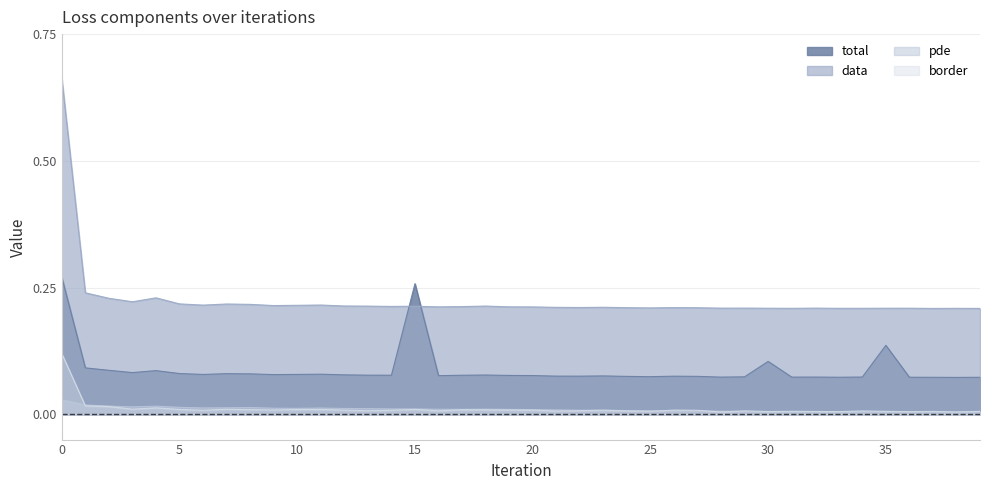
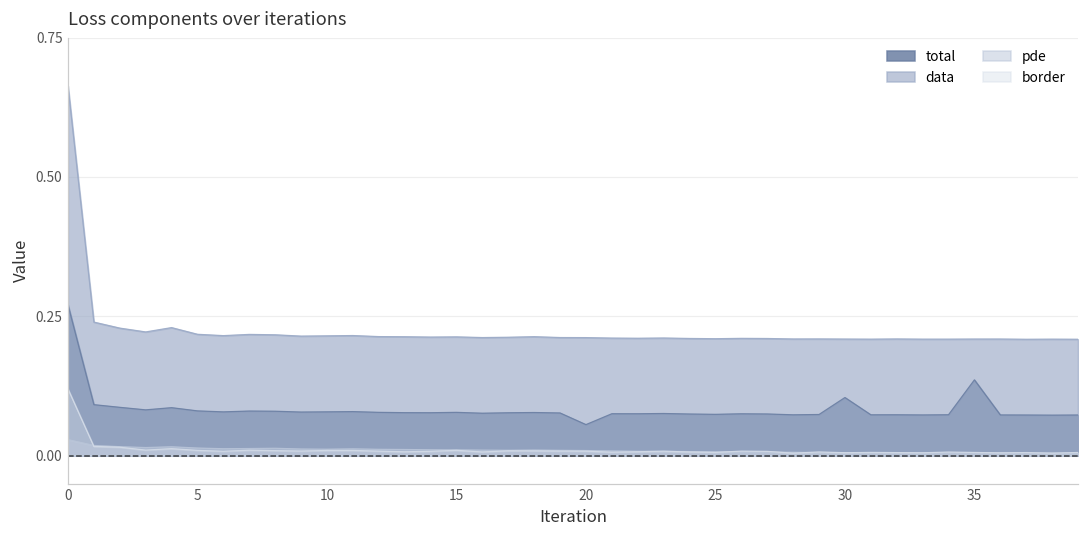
total, 15: 0.26 -> 0.08
total, 20: 0.08 -> 0.06
